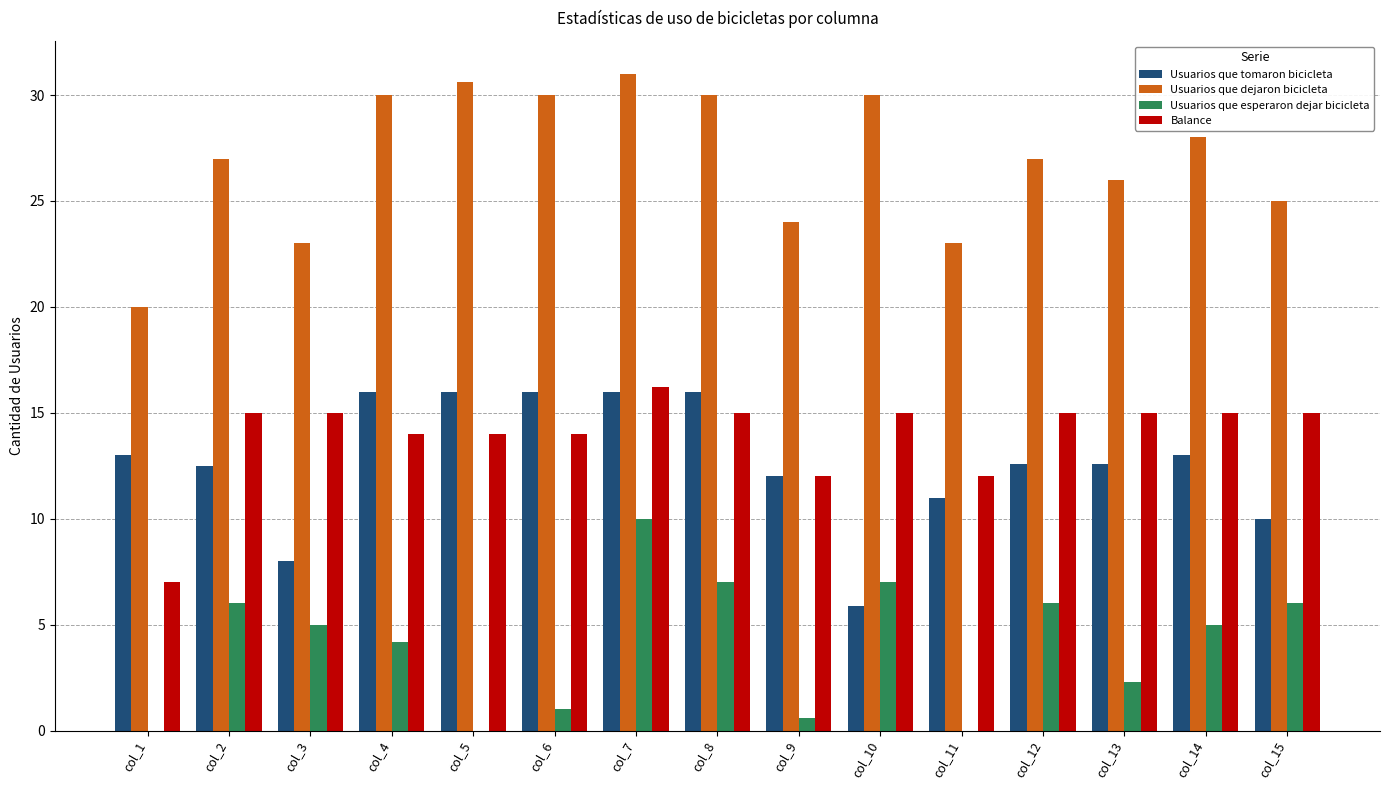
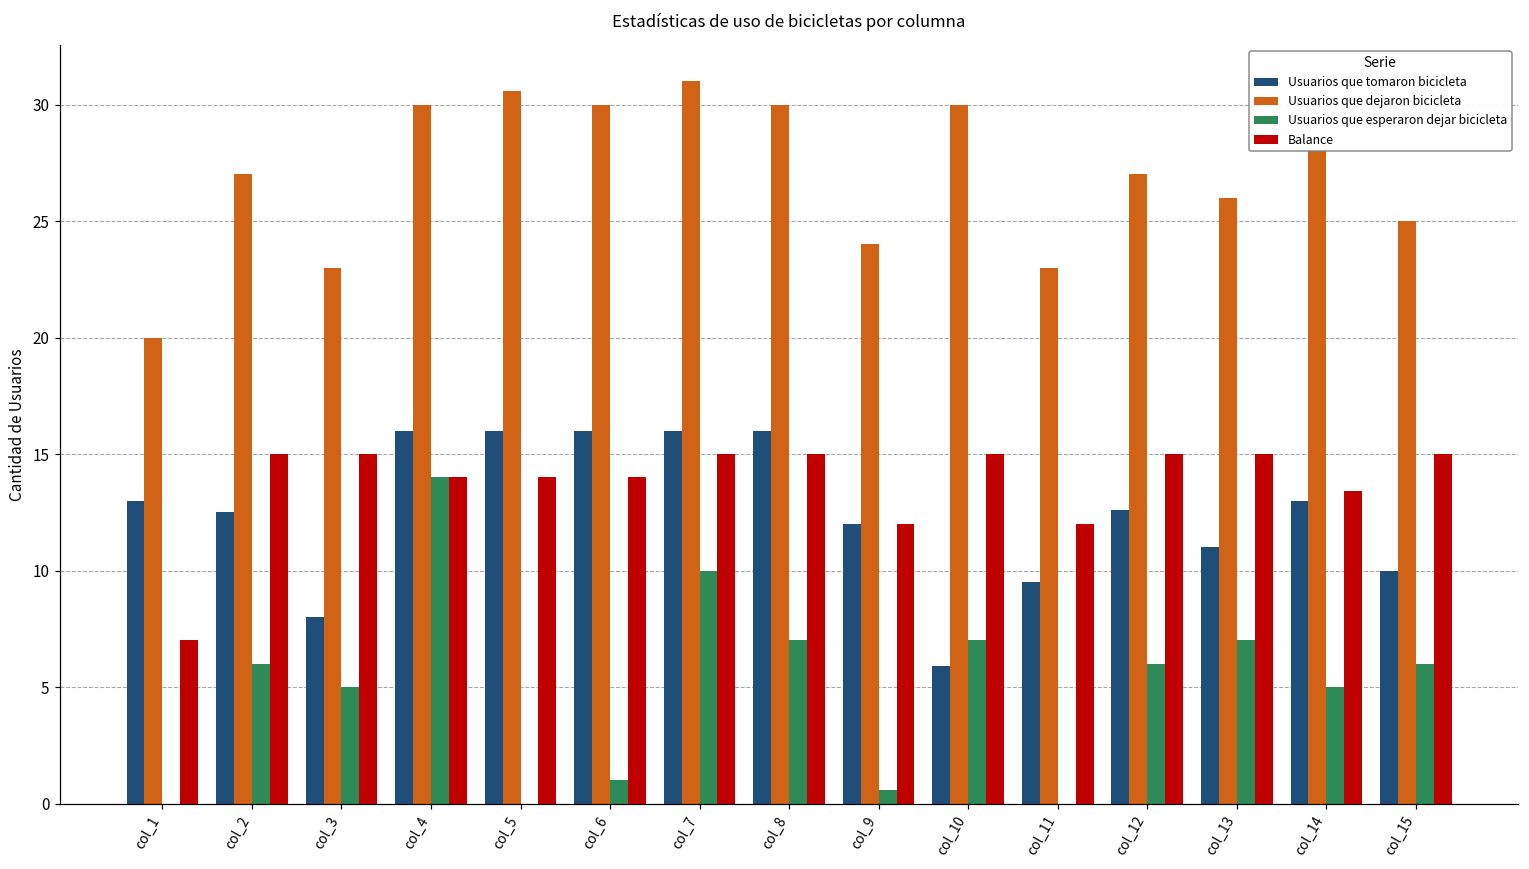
Usuarios que esperaron dejar bicicleta, col_4: 4.2 -> 14.0
Balance, col_7: 16.2 -> 15.0
Usuarios que tomaron bicicleta, col_11: 11.0 -> 9.5
Usuarios que tomaron bicicleta, col_13: 12.6 -> 11.0
Usuarios que esperaron dejar bicicleta, col_13: 2.3 -> 7.0
Balance, col_14: 15.0 -> 13.4
